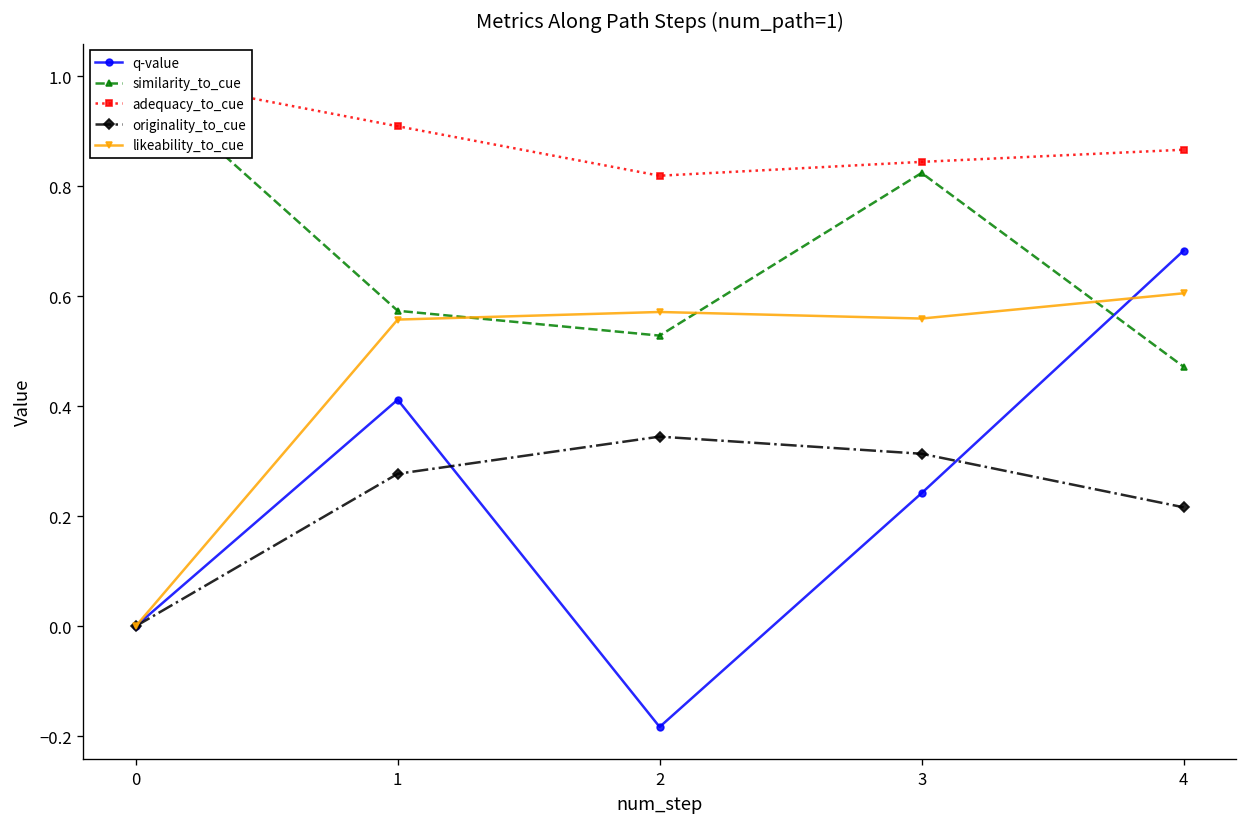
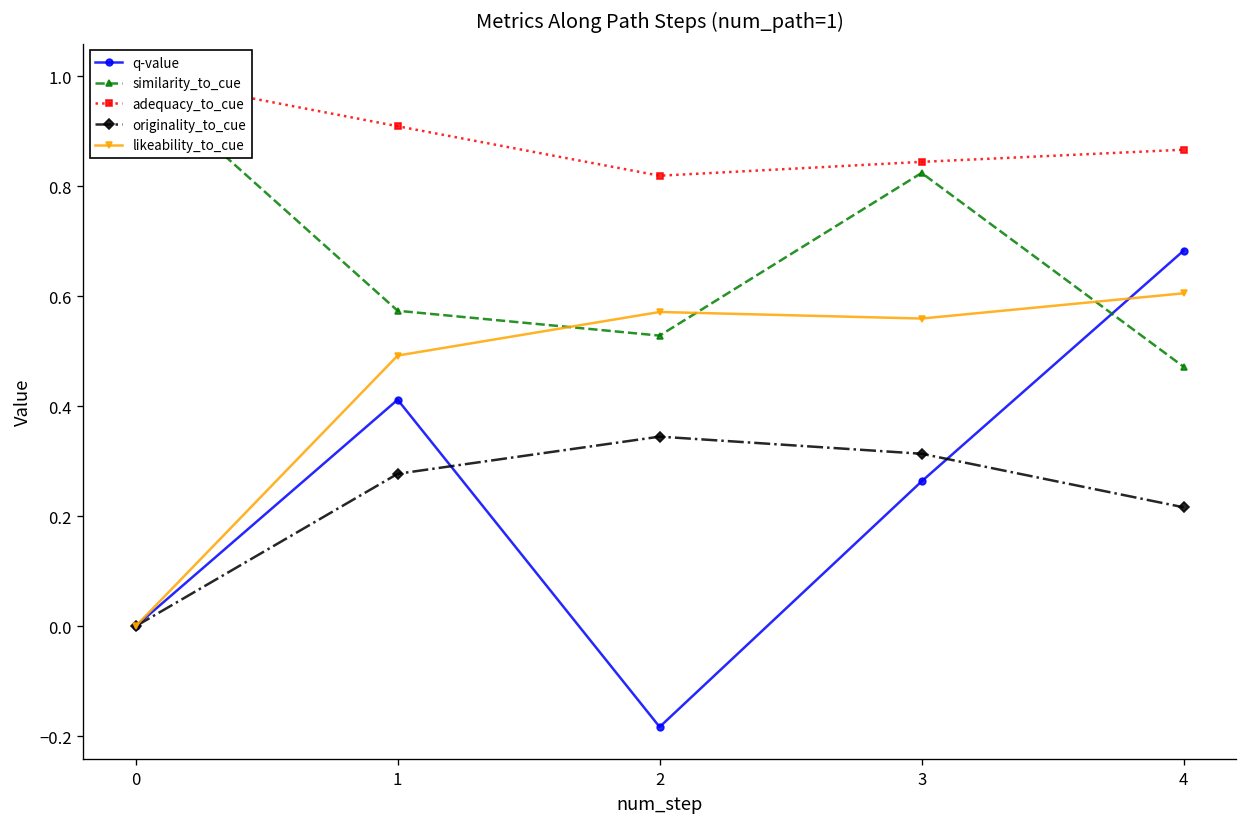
likeability_to_cue, 1: 0.56 -> 0.49
q-value, 3: 0.24 -> 0.26
